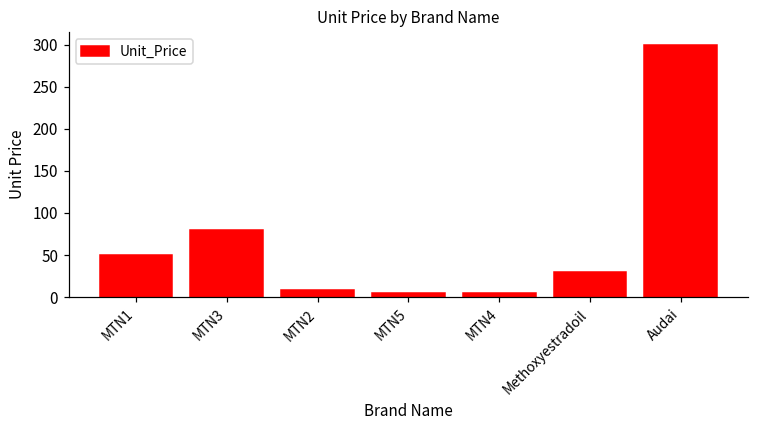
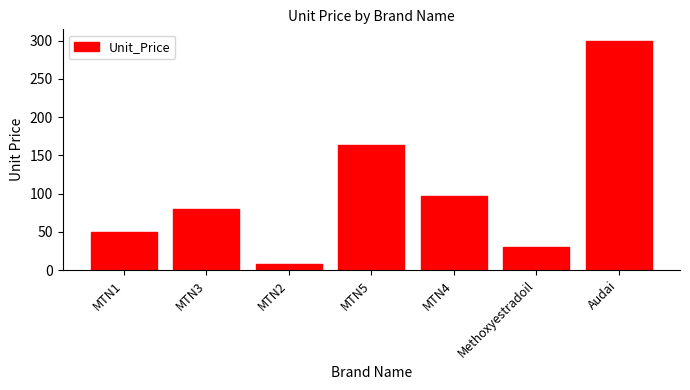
MTN5: 10 -> 160
MTN4: 10 -> 100
